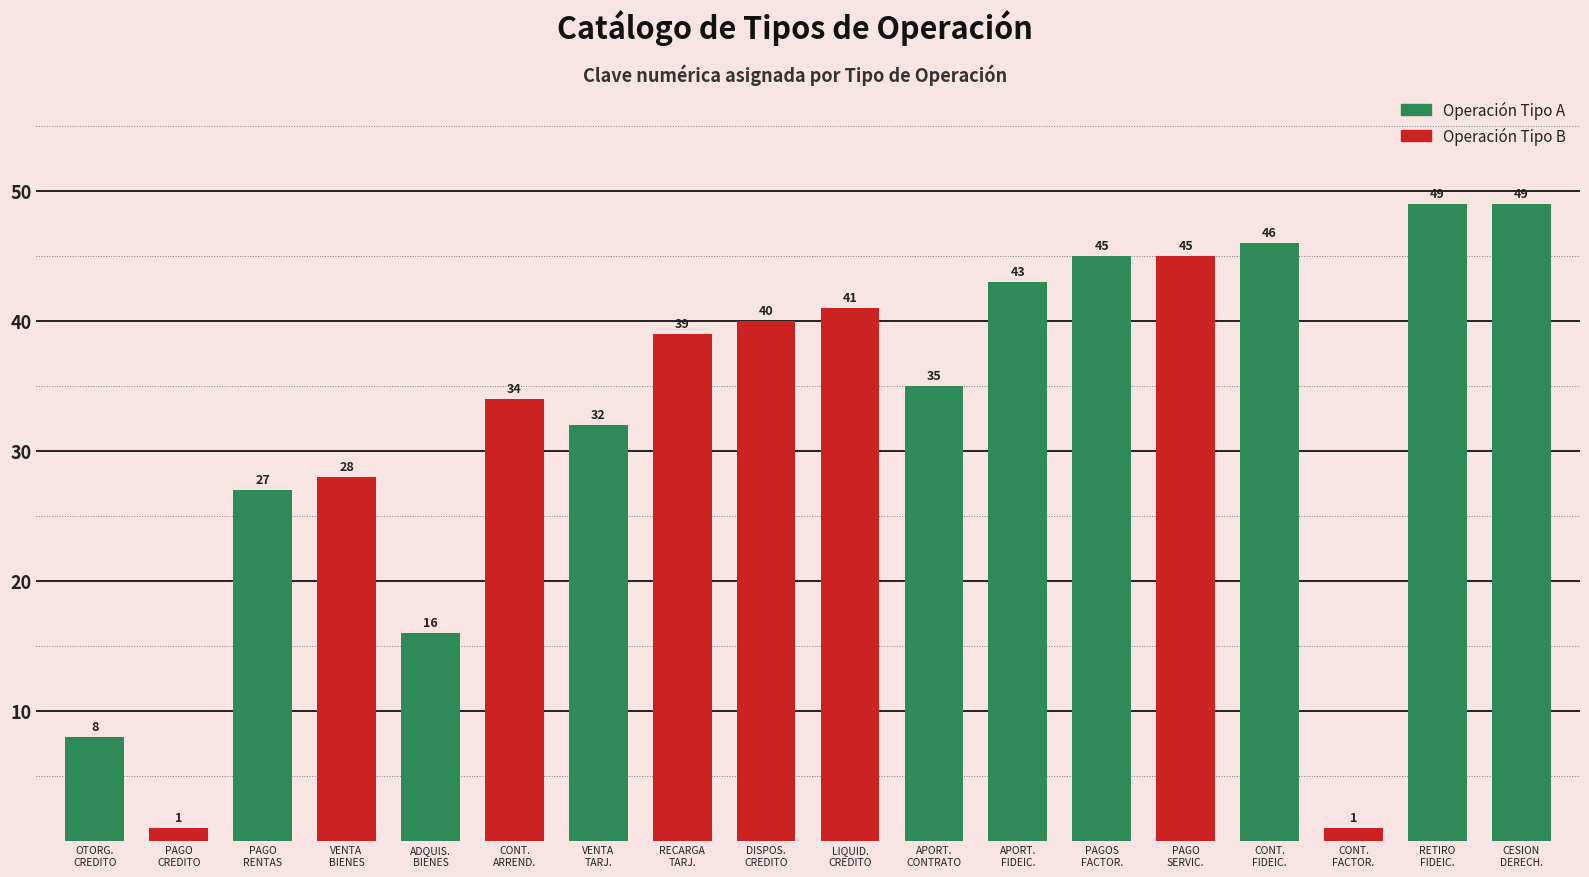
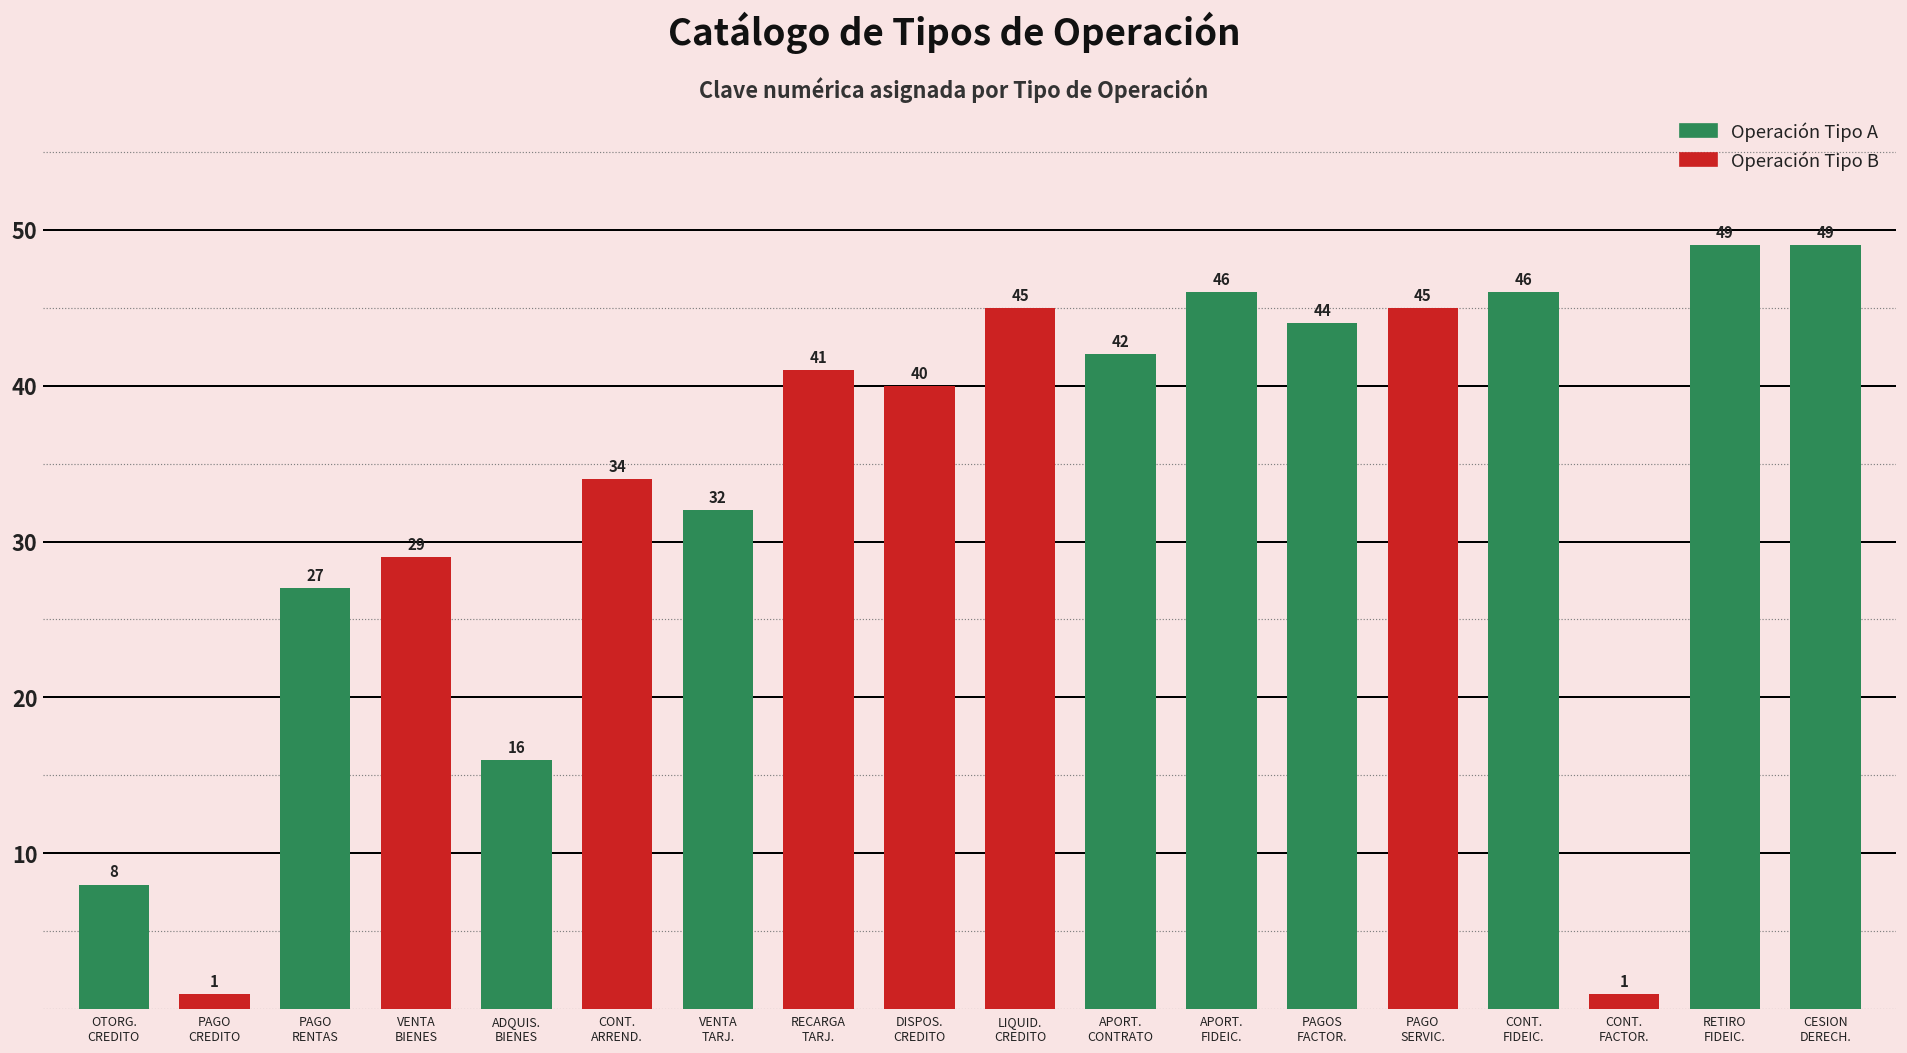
VENTA BIENES: 28 -> 29
RECARGA TARJ.: 39 -> 41
LIQUID. CREDITO: 41 -> 45
APORT. CONTRATO: 35 -> 42
APORT. FIDEIC.: 43 -> 46
PAGOS FACTOR.: 45 -> 44
